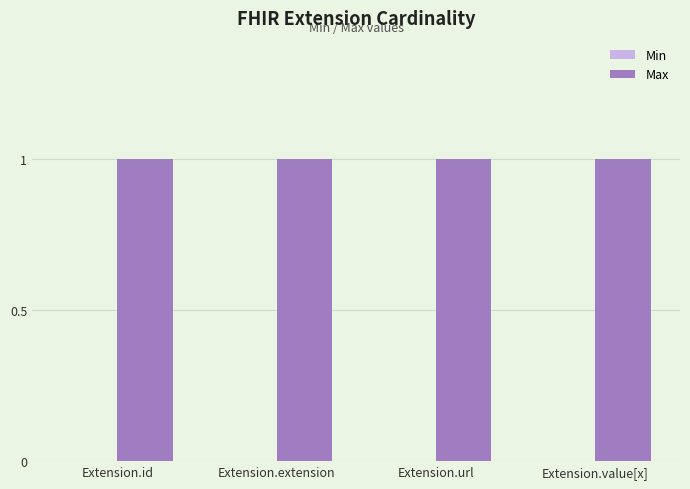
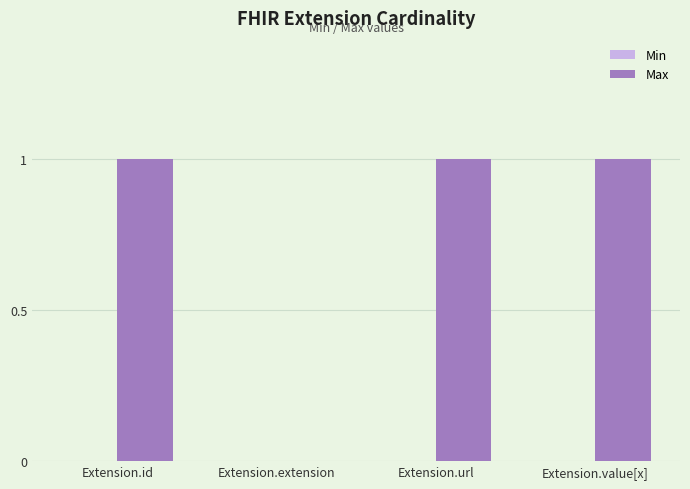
Max, Extension.extension: 1 -> 0
